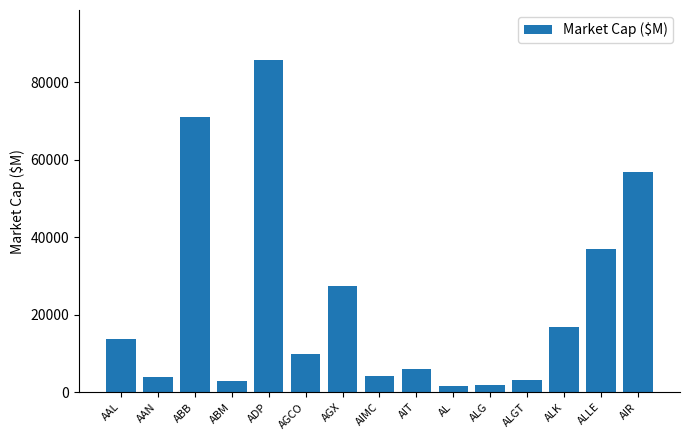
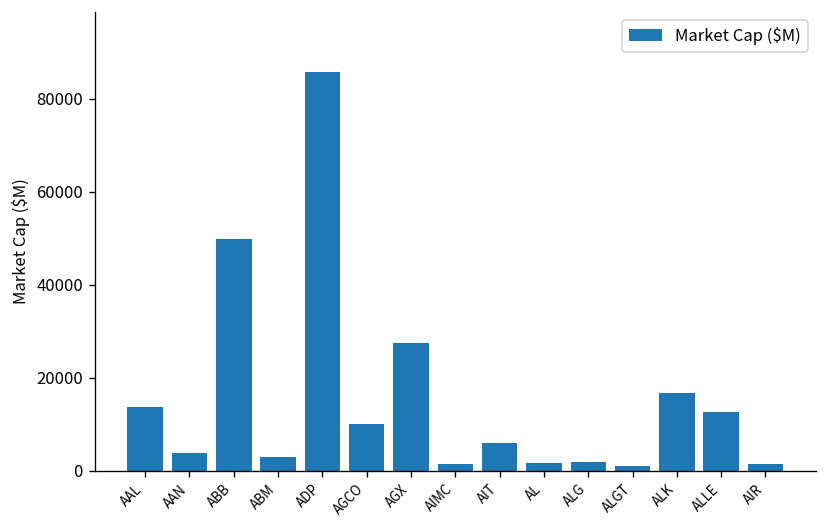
ABB: 71000 -> 50000
AIMC: 4000 -> 1000
ALGT: 3000 -> 1000
ALLE: 37000 -> 13000
AIR: 57000 -> 1000
